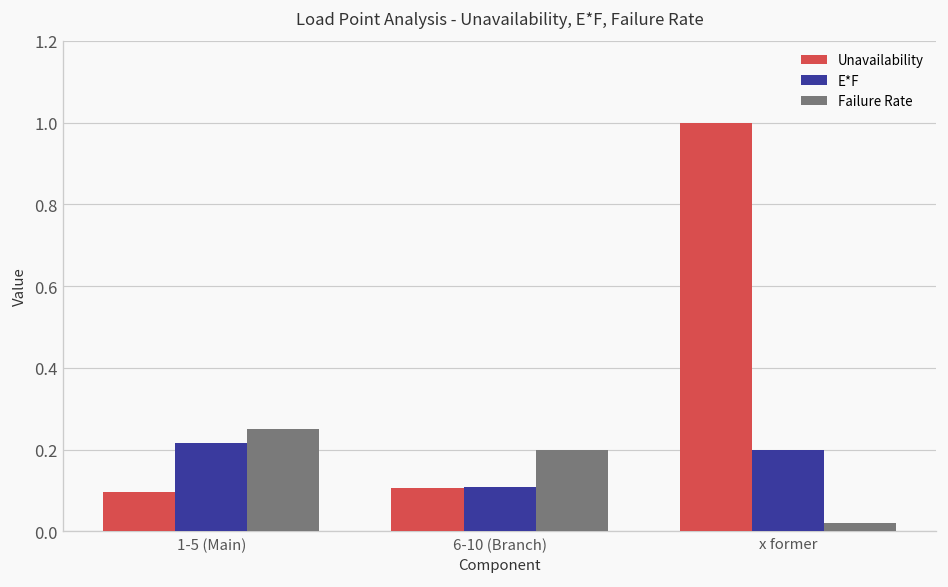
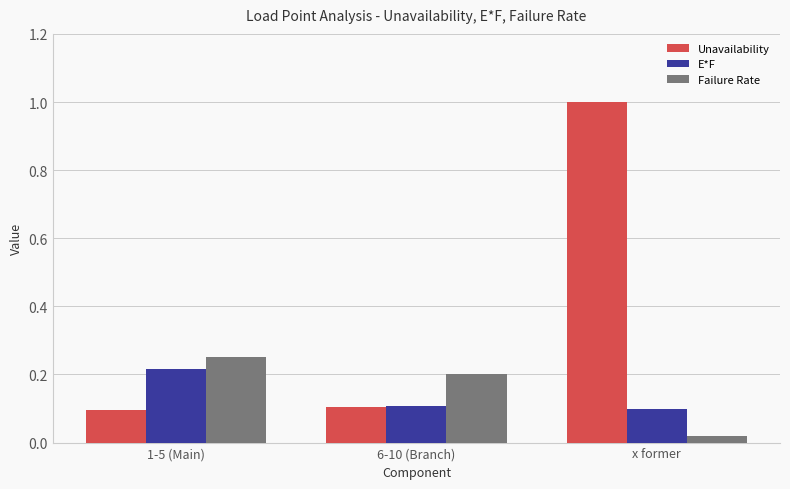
E*F, x former: 0.2 -> 0.1
